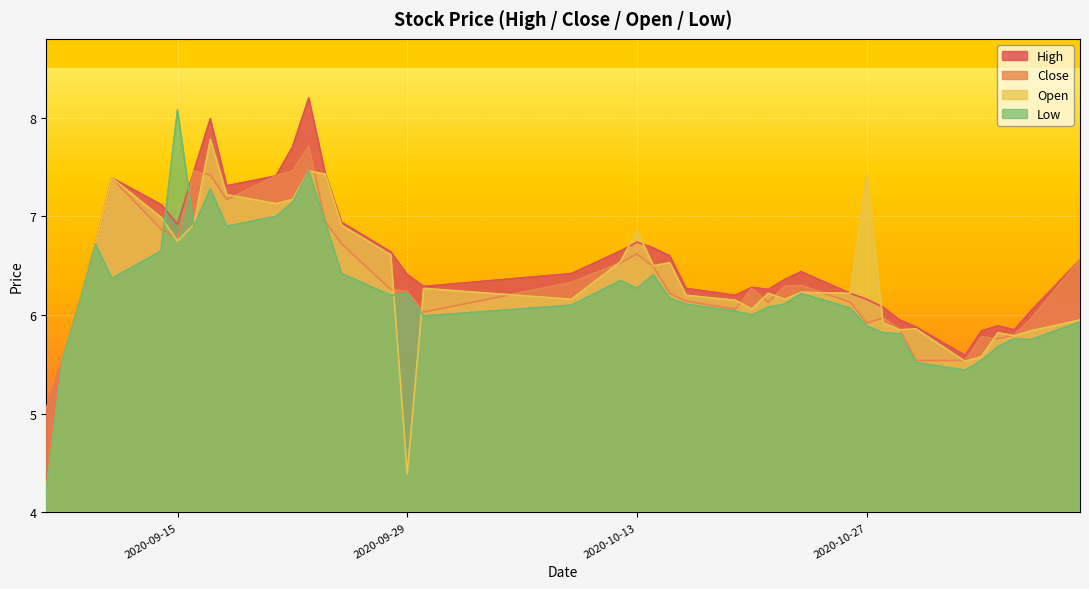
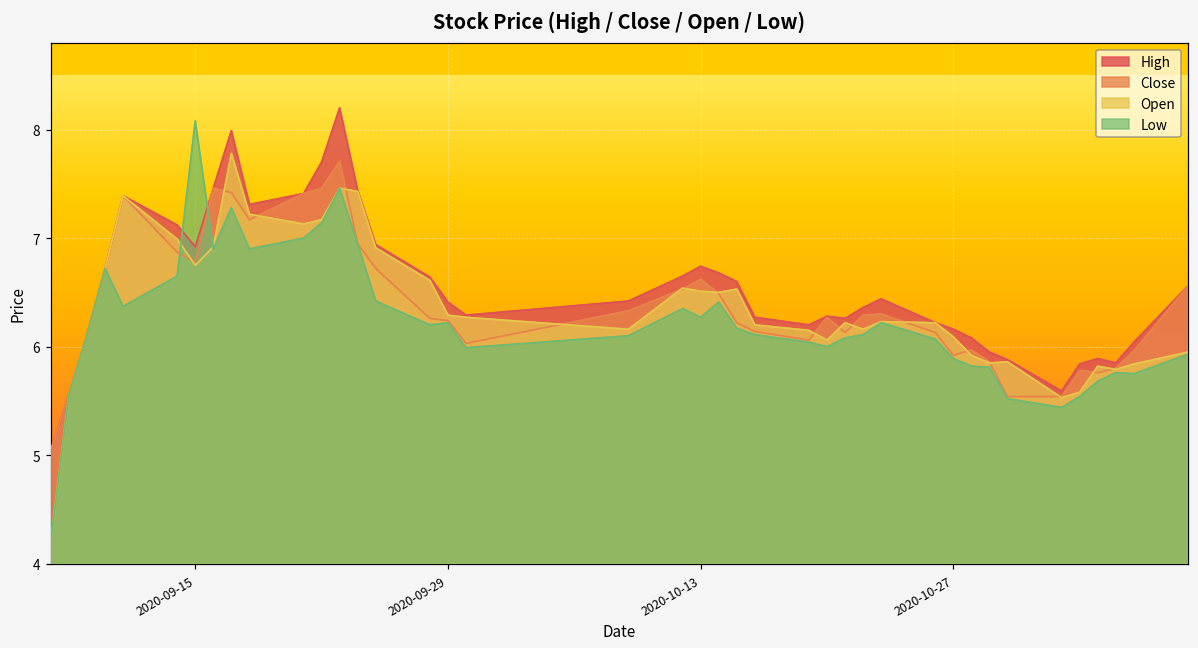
Open, 2020-09-29: 4.4 -> 6.3
Open, 2020-10-13: 6.9 -> 6.5
Open, 2020-10-27: 7.4 -> 6.1
